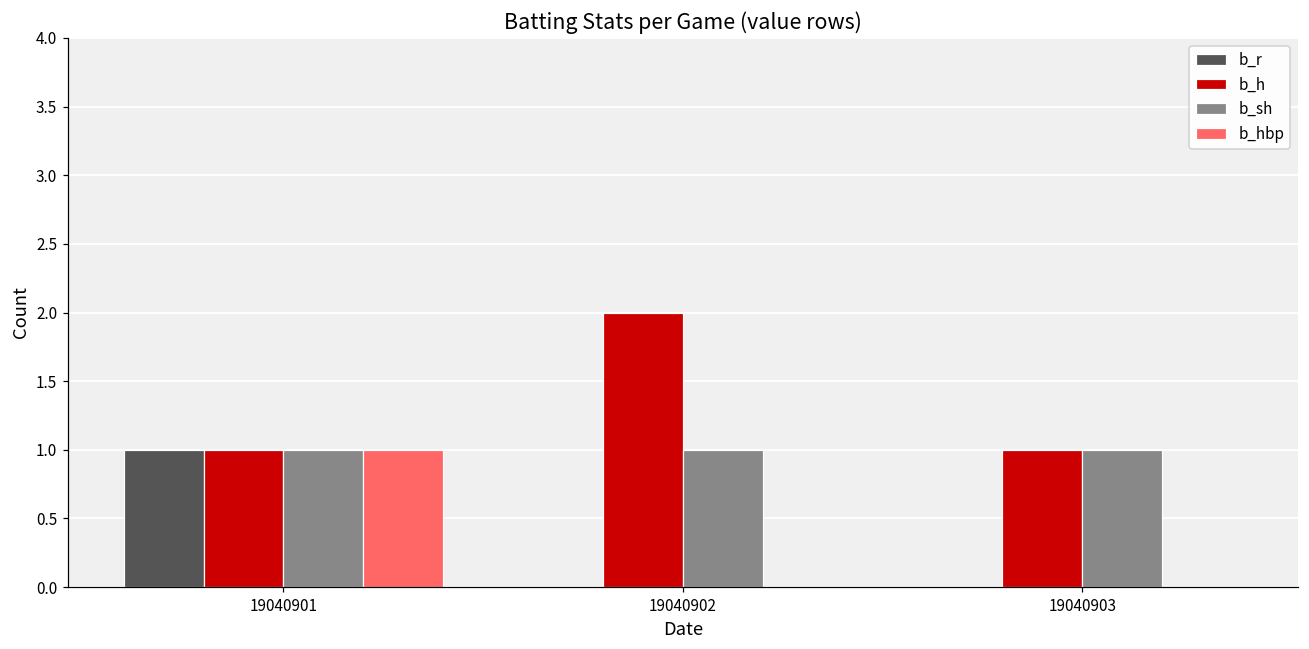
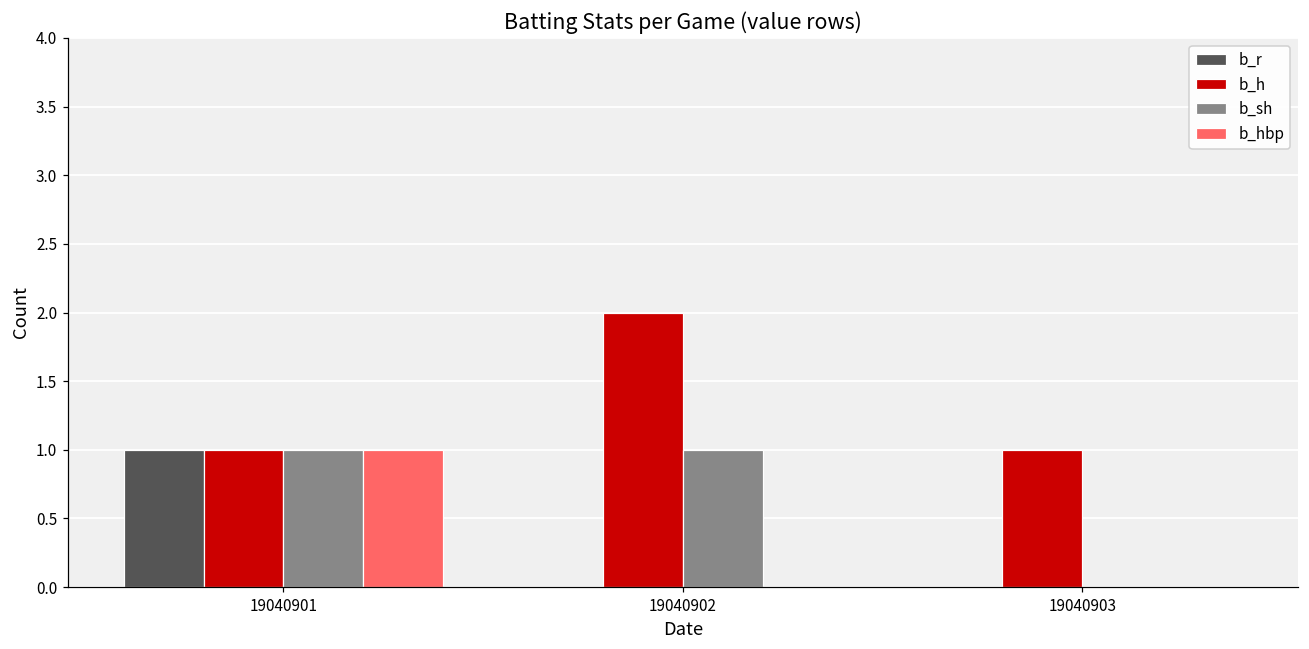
b_sh, 19040903: 1 -> 0
